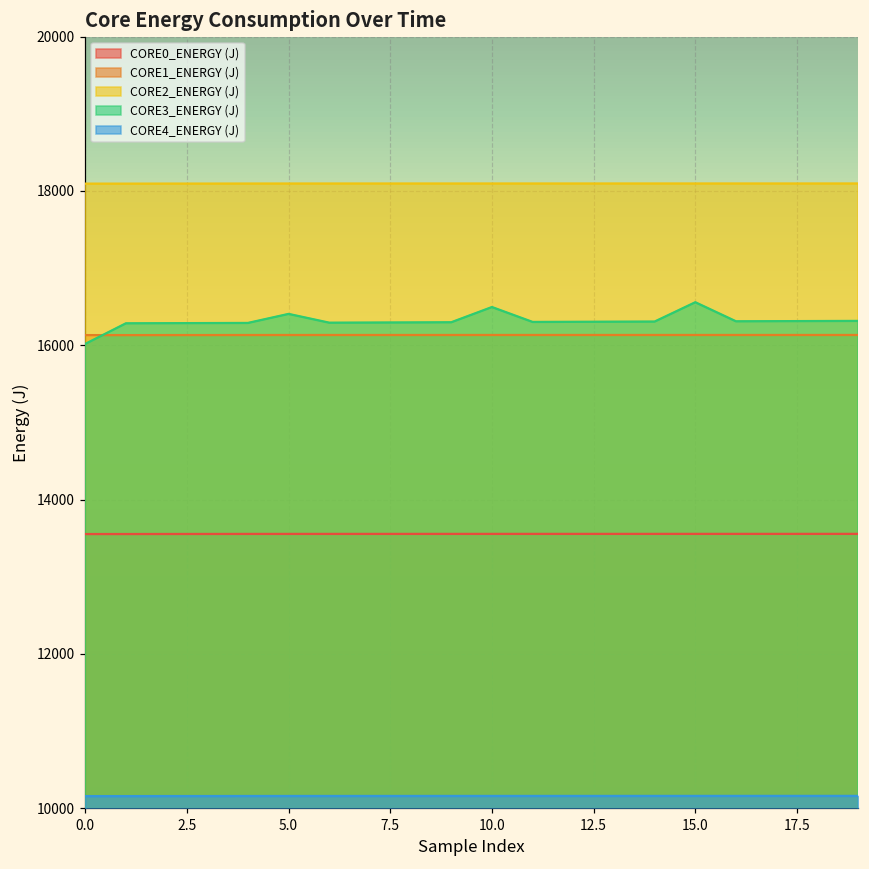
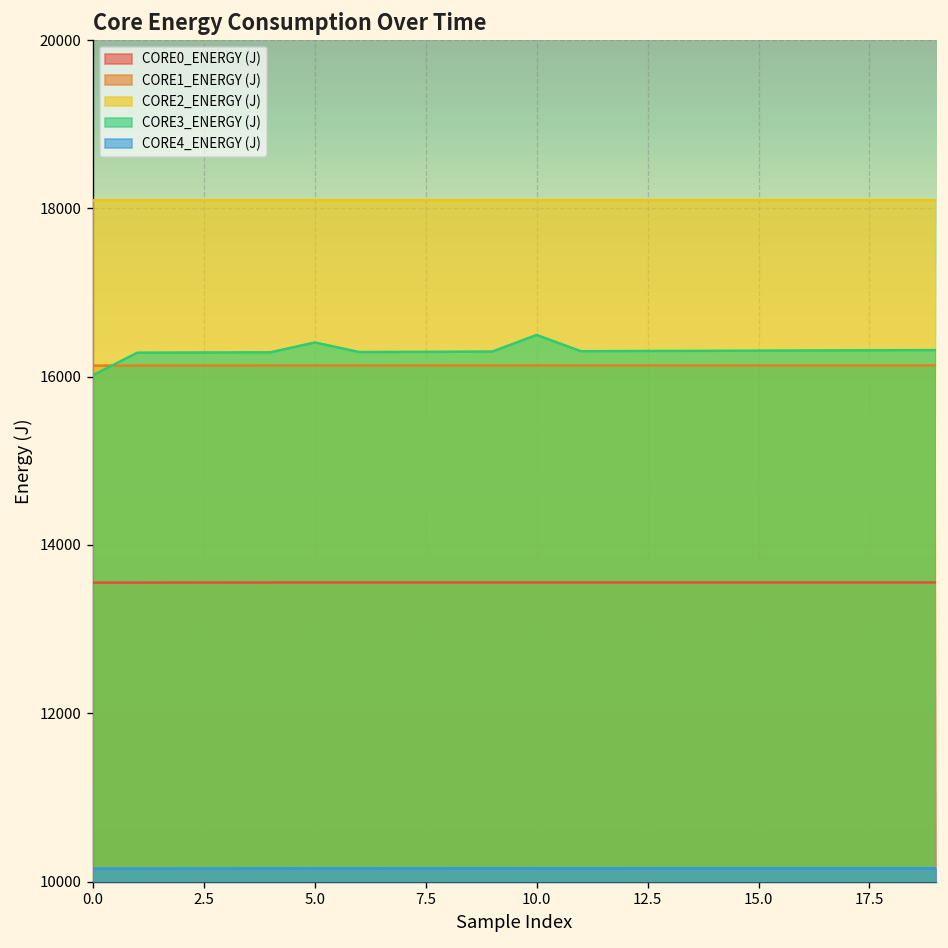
CORE3_ENERGY (J), 15.0: 16600 -> 16300
